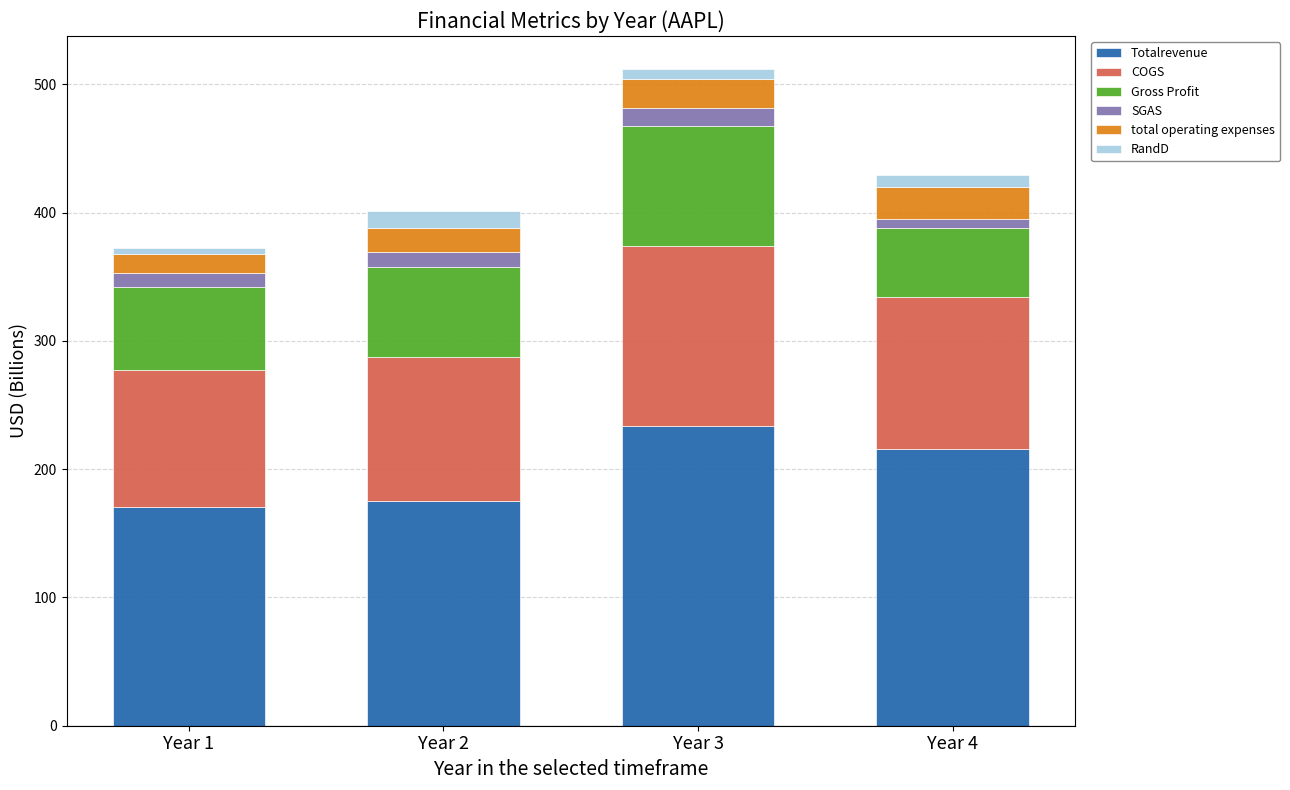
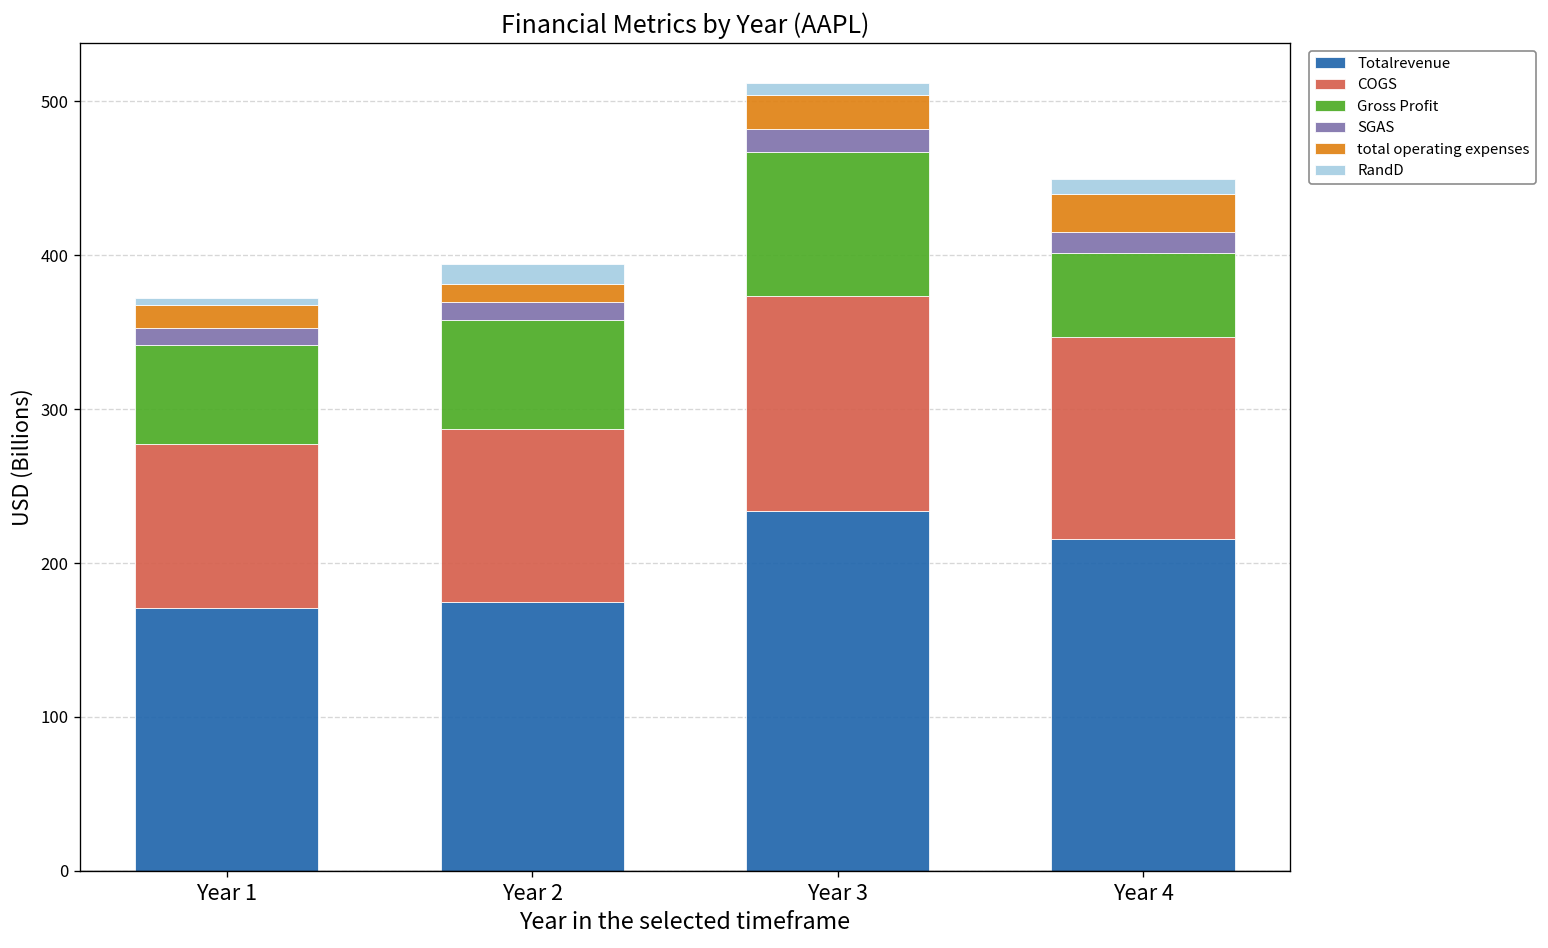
total operating expenses, Year 2: 18 -> 11
COGS, Year 4: 118 -> 131
SGAS, Year 4: 7 -> 14
